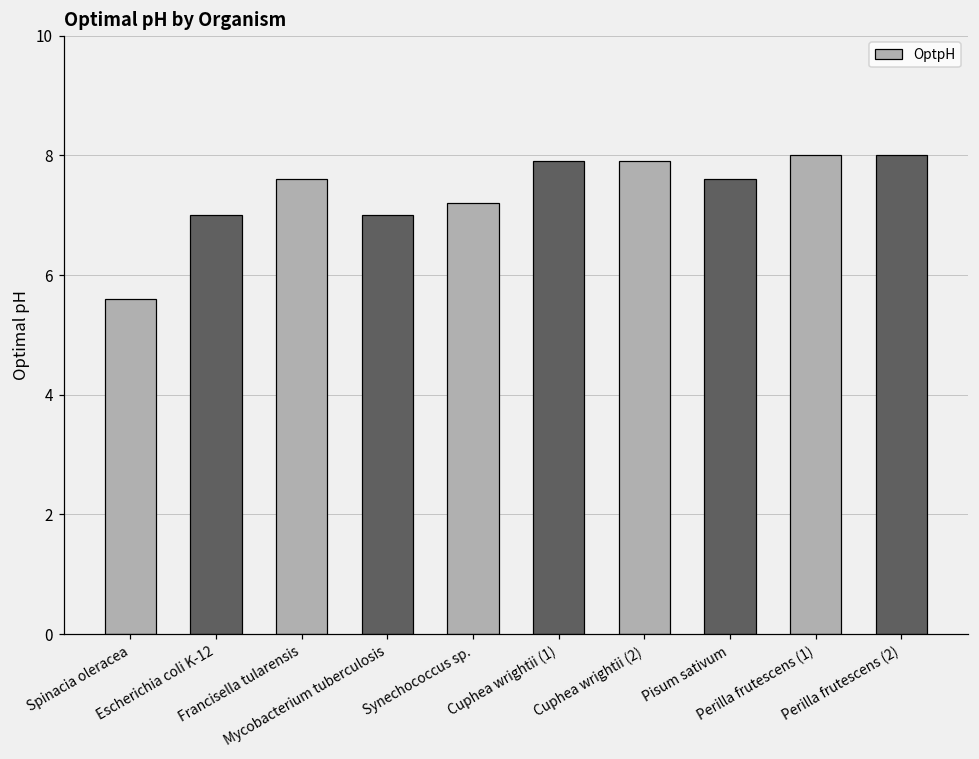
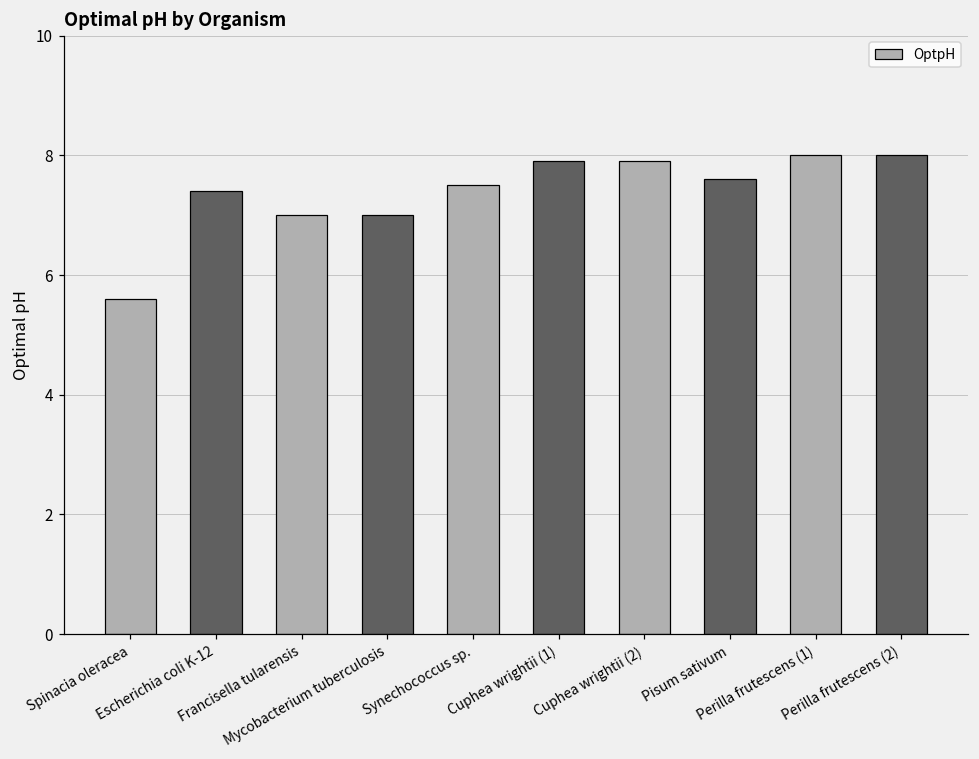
Escherichia coli K-12: 7.0 -> 7.4
Francisella tularensis: 7.6 -> 7.0
Synechococcus sp.: 7.2 -> 7.5
